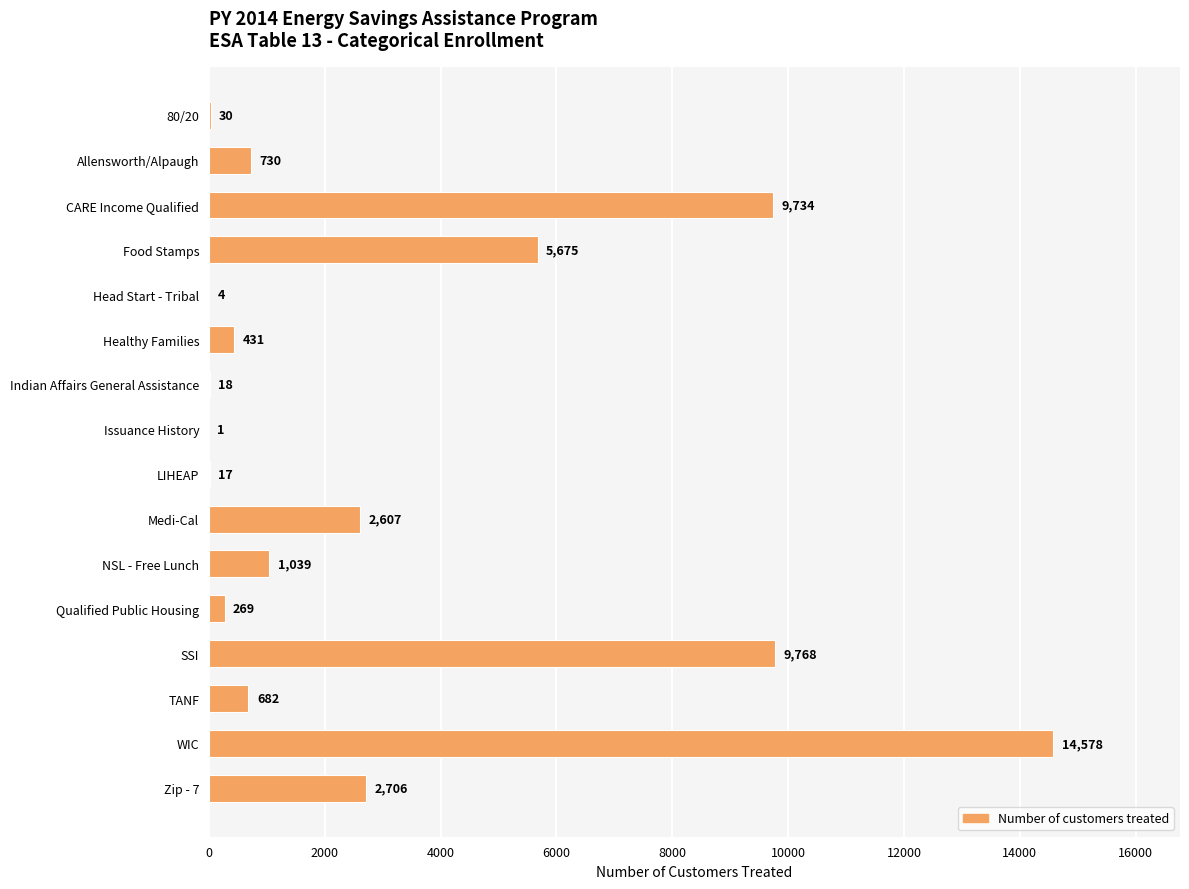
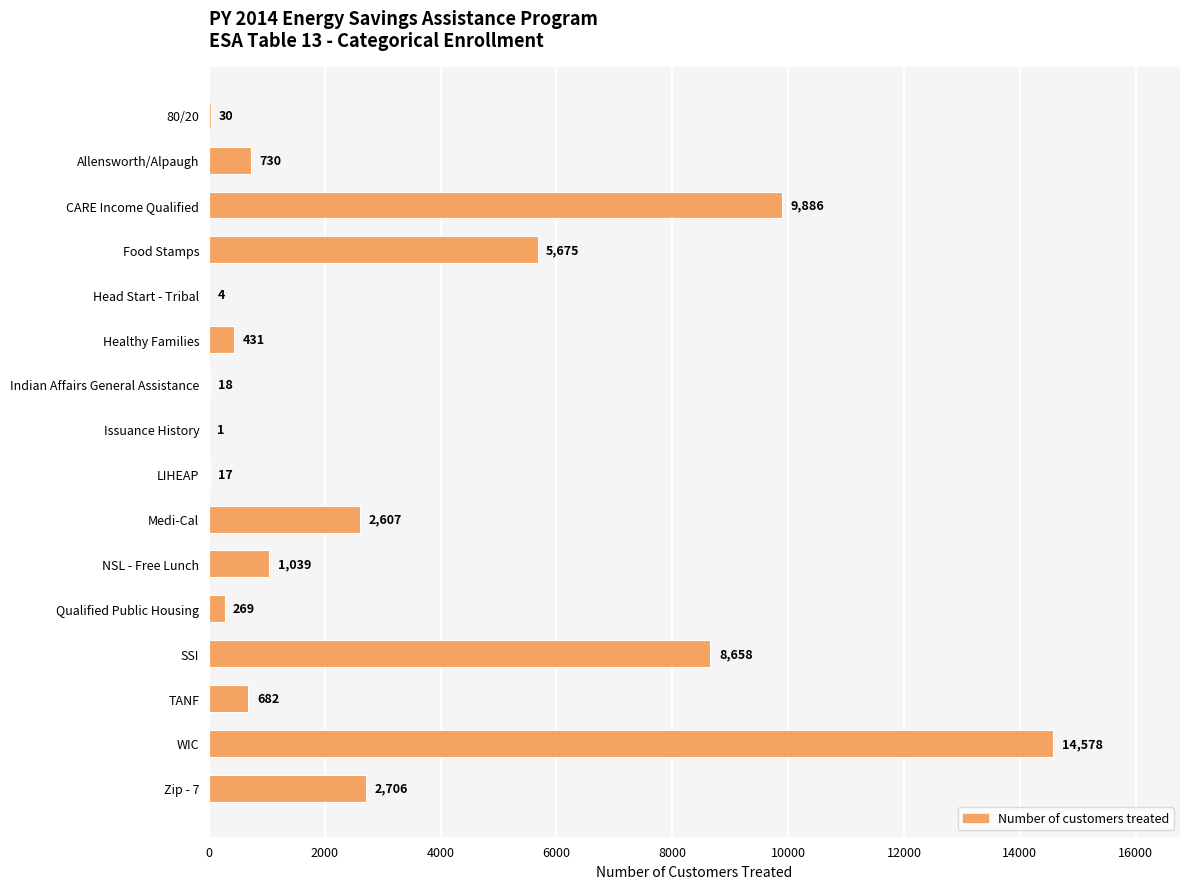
CARE Income Qualified: 9,734 -> 9,886
SSI: 9,768 -> 8,658
